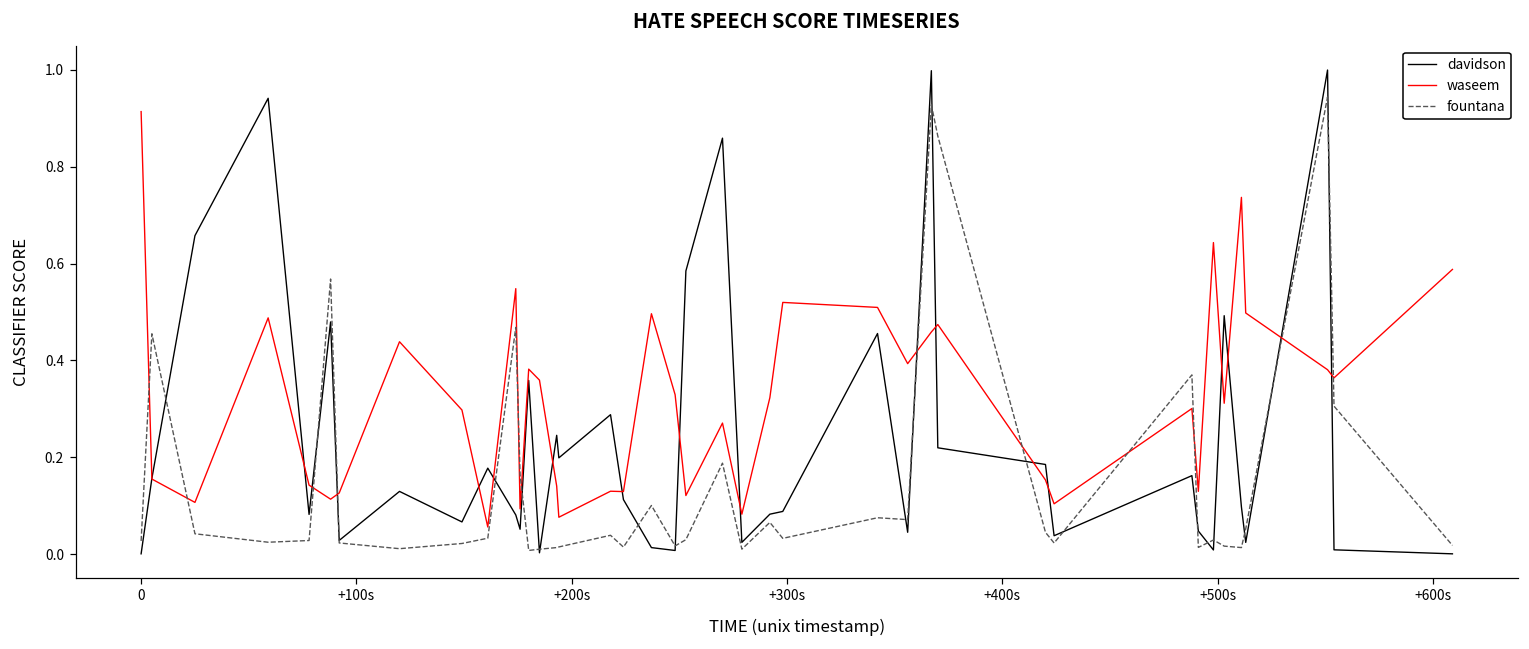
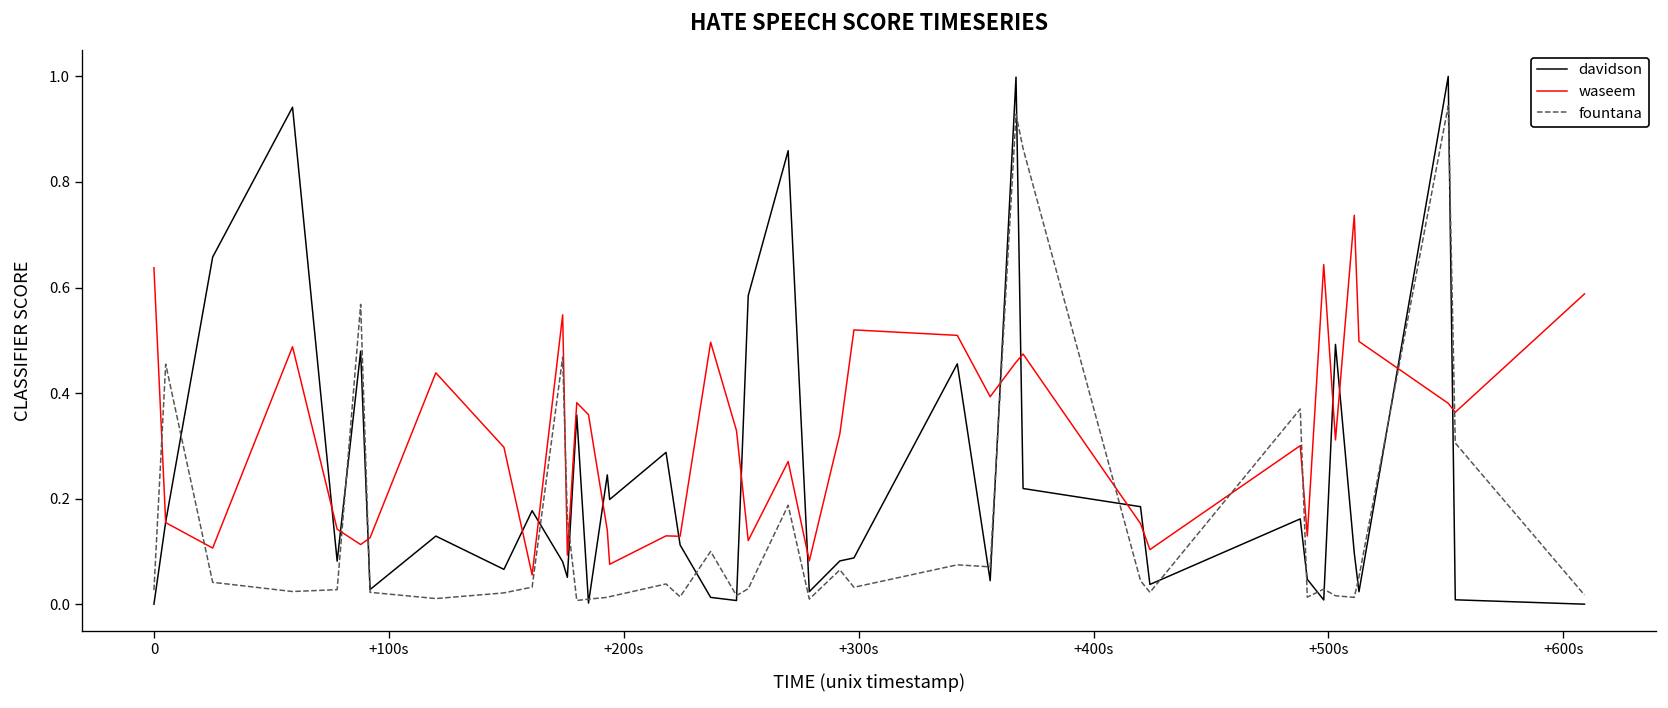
waseem, 0: 0.91 -> 0.64
